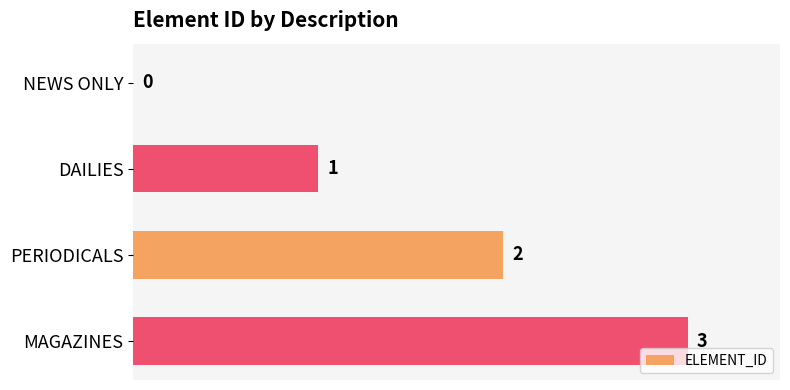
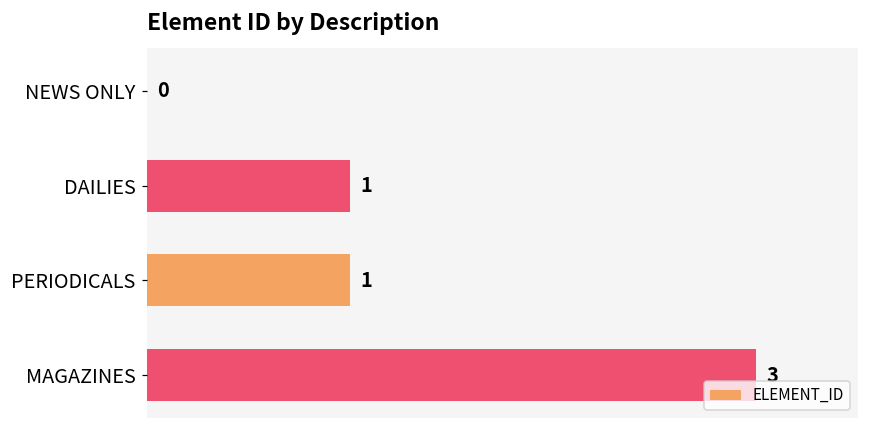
PERIODICALS: 2 -> 1
